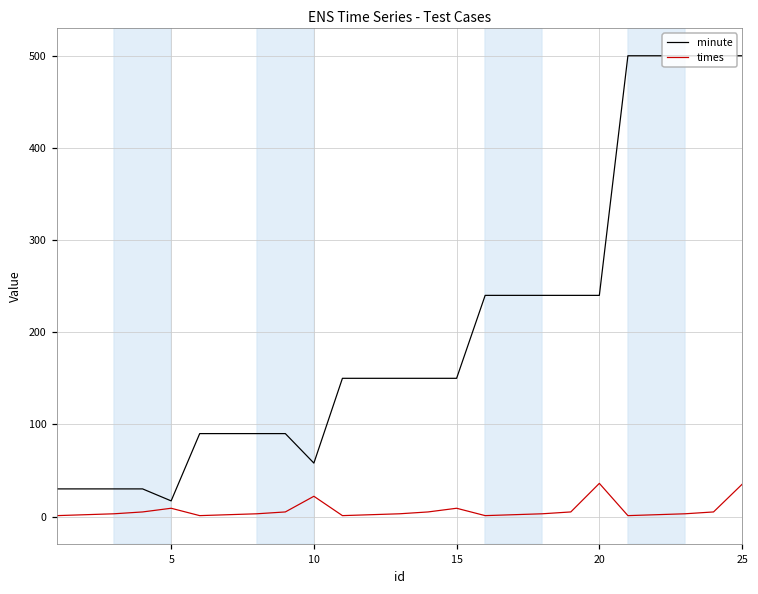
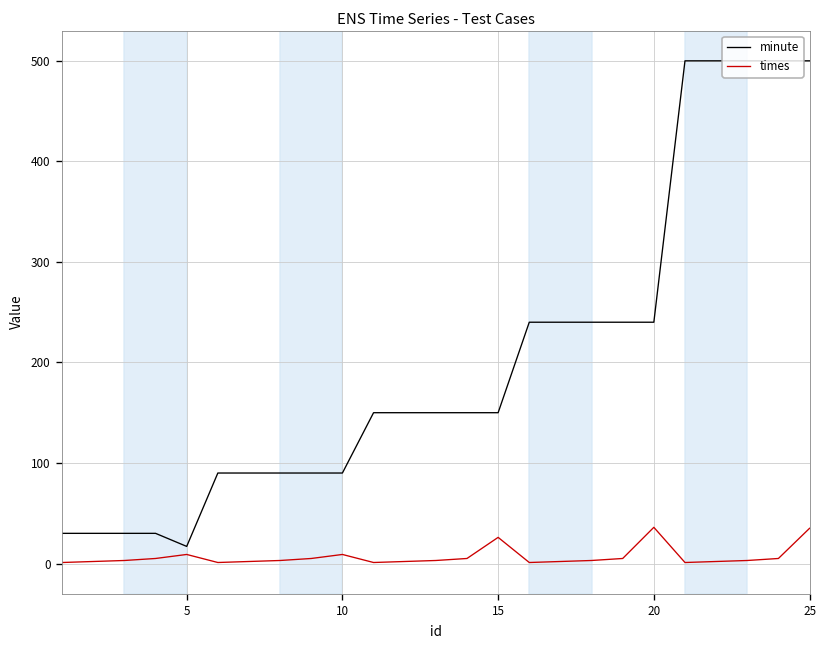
minute, 10: 60 -> 90
times, 10: 20 -> 10
times, 15: 10 -> 30
